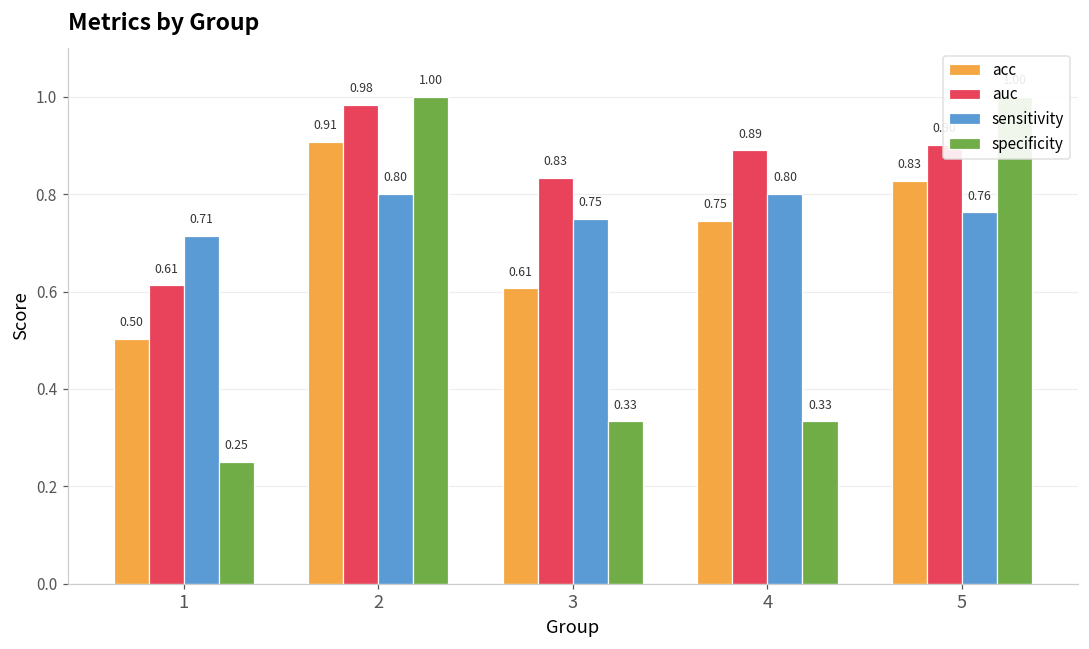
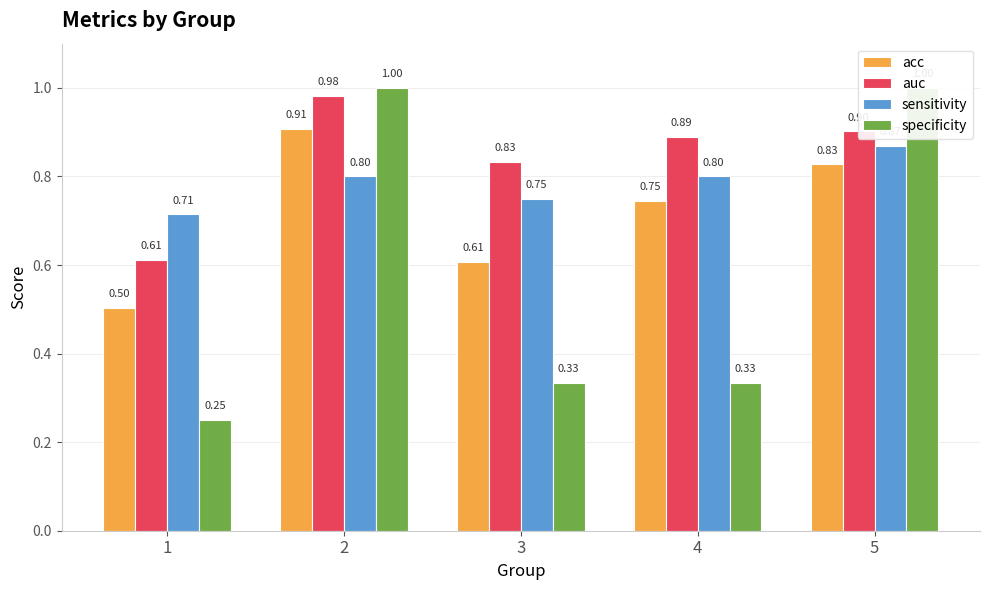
sensitivity, 5: 0.76 -> 0.87
